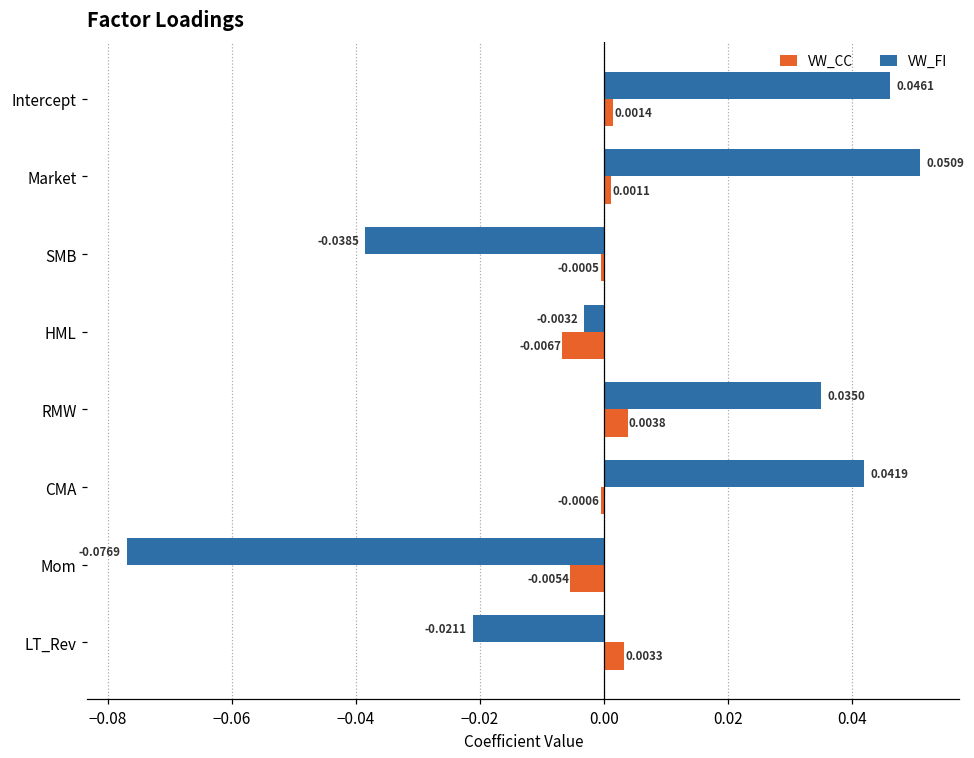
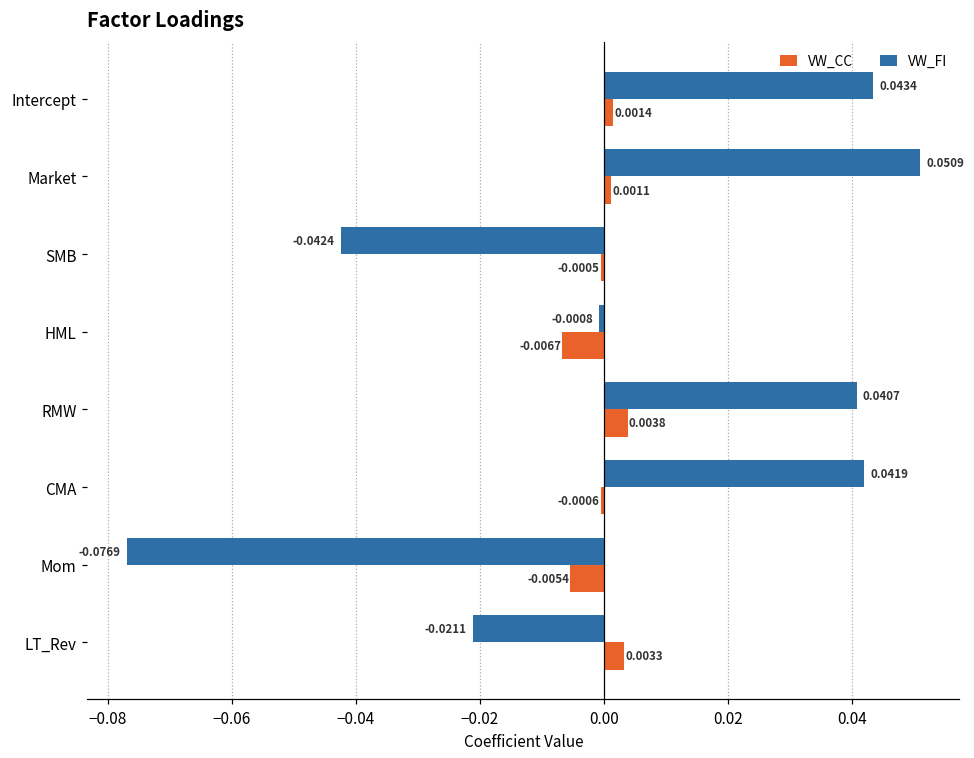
VW_FI, Intercept: 0.0461 -> 0.0434
VW_FI, SMB: -0.0385 -> -0.0424
VW_FI, HML: -0.0032 -> -0.0008
VW_FI, RMW: 0.0350 -> 0.0407
